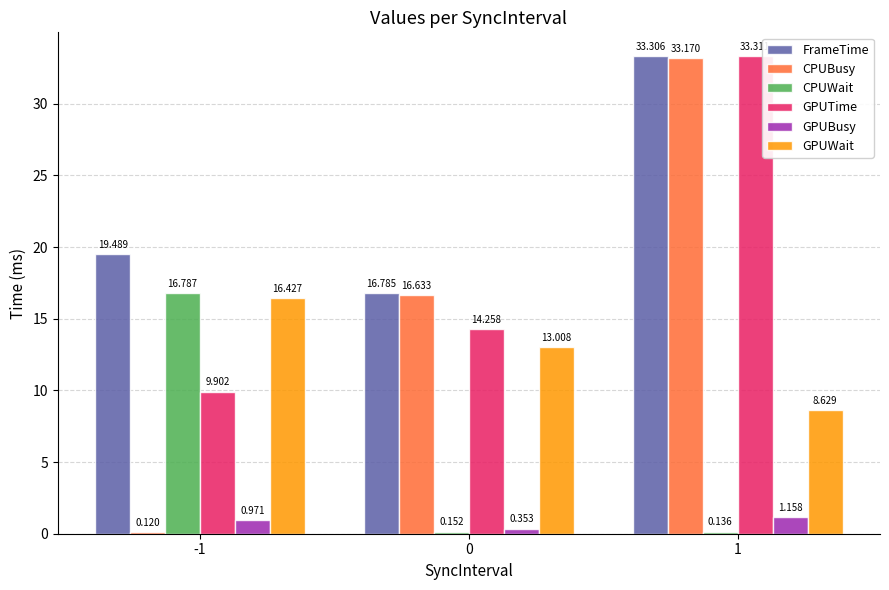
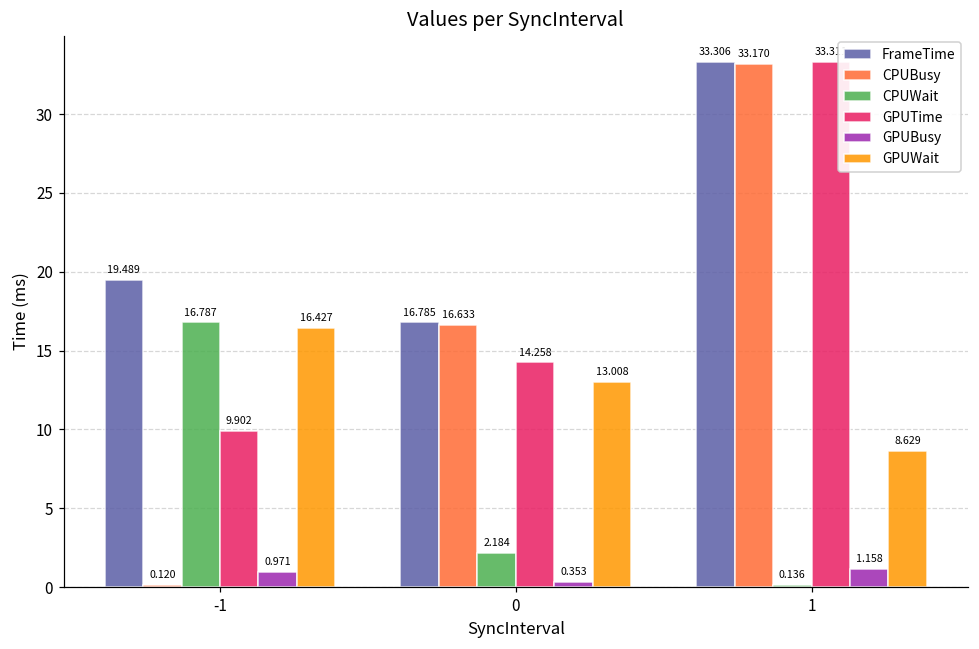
CPUWait, 0: 0.152 -> 2.184
